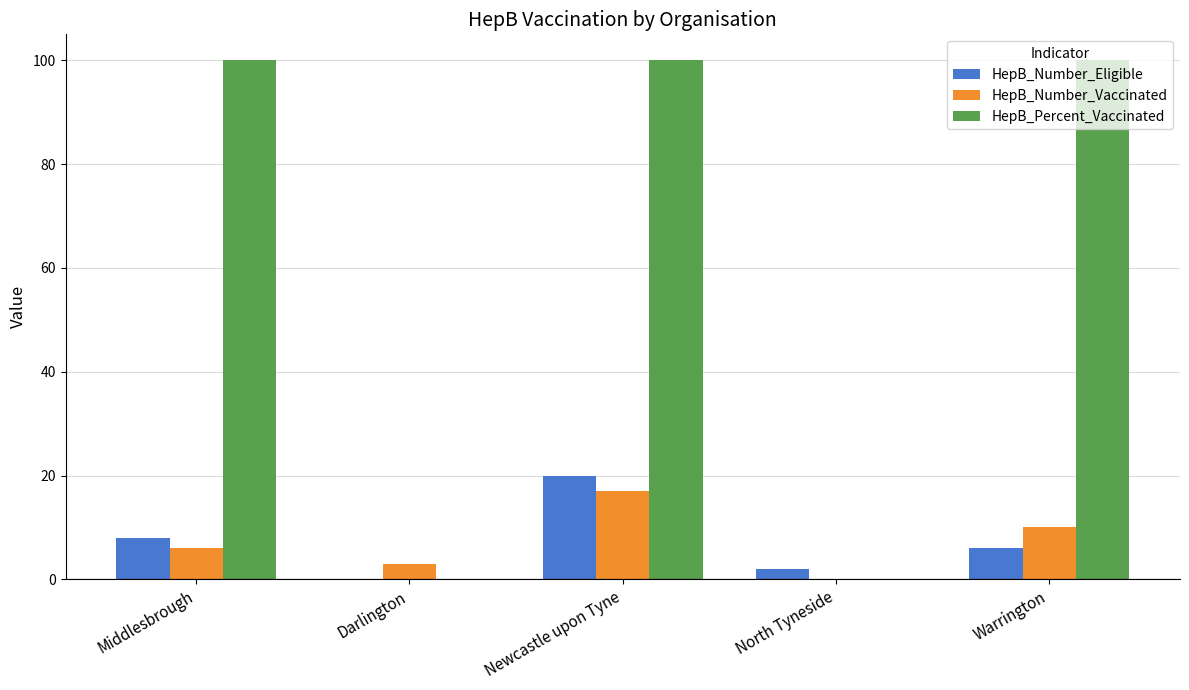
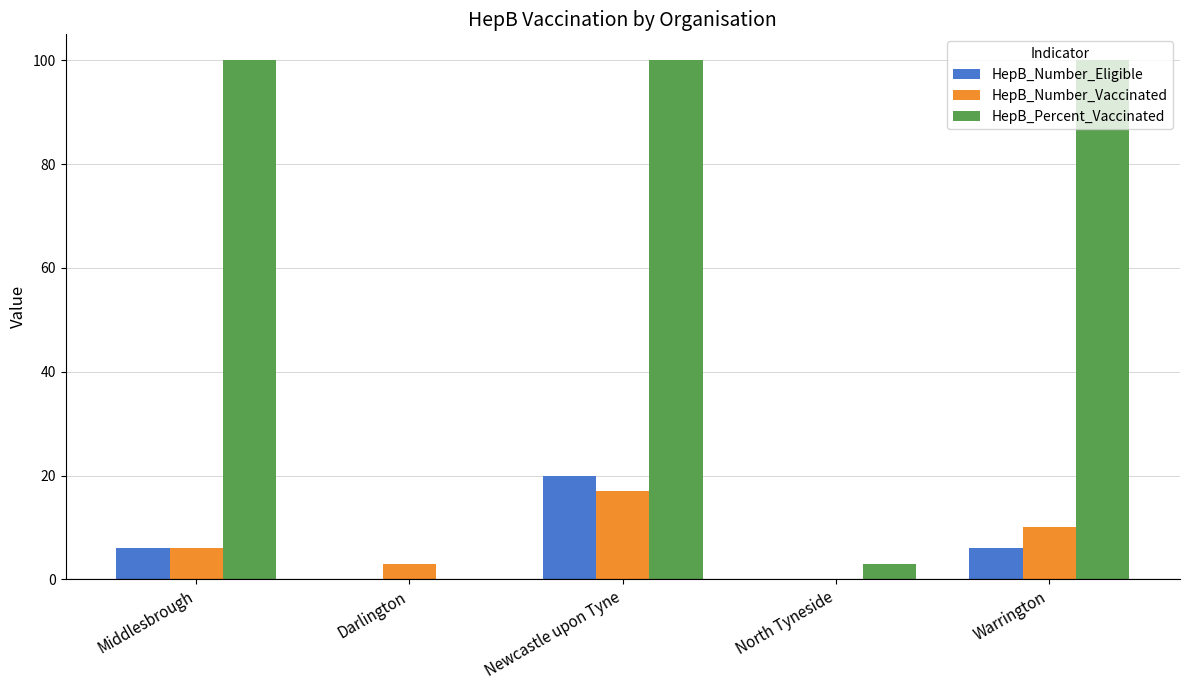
HepB_Number_Eligible, Middlesbrough: 8 -> 6
HepB_Number_Eligible, North Tyneside: 2 -> 0
HepB_Percent_Vaccinated, North Tyneside: 0 -> 3
